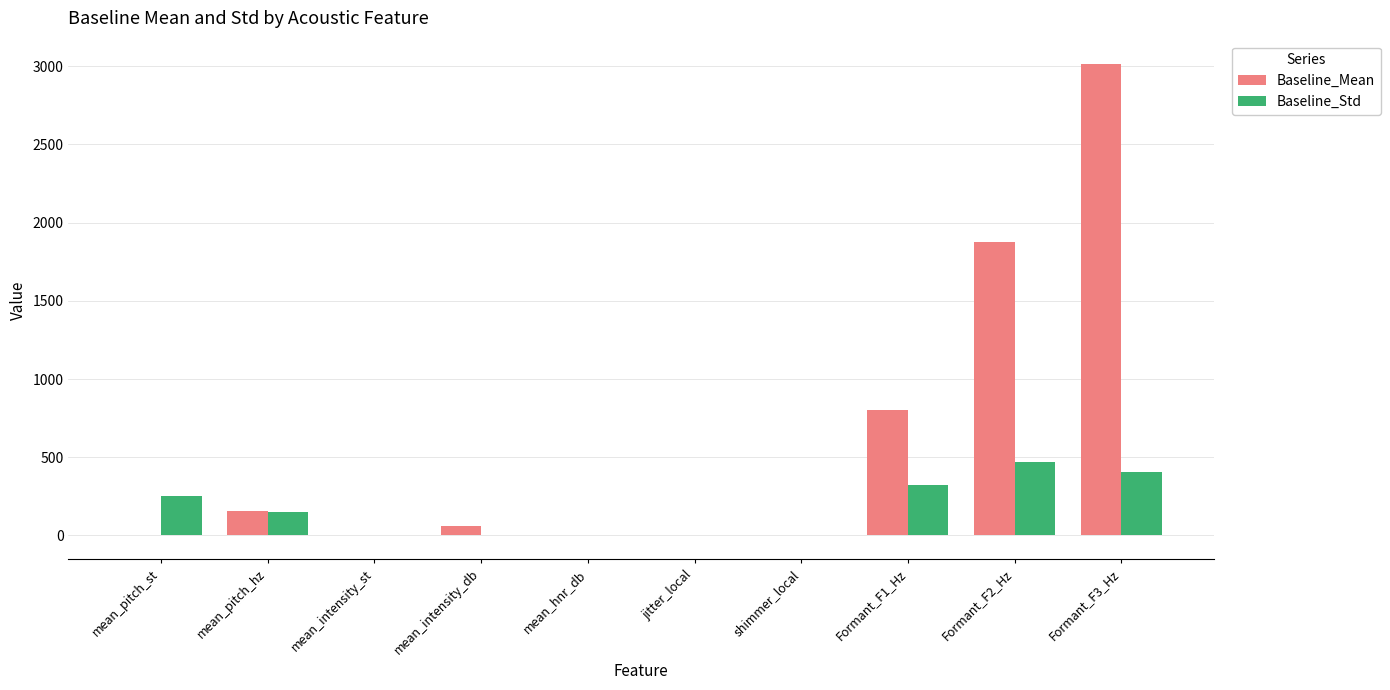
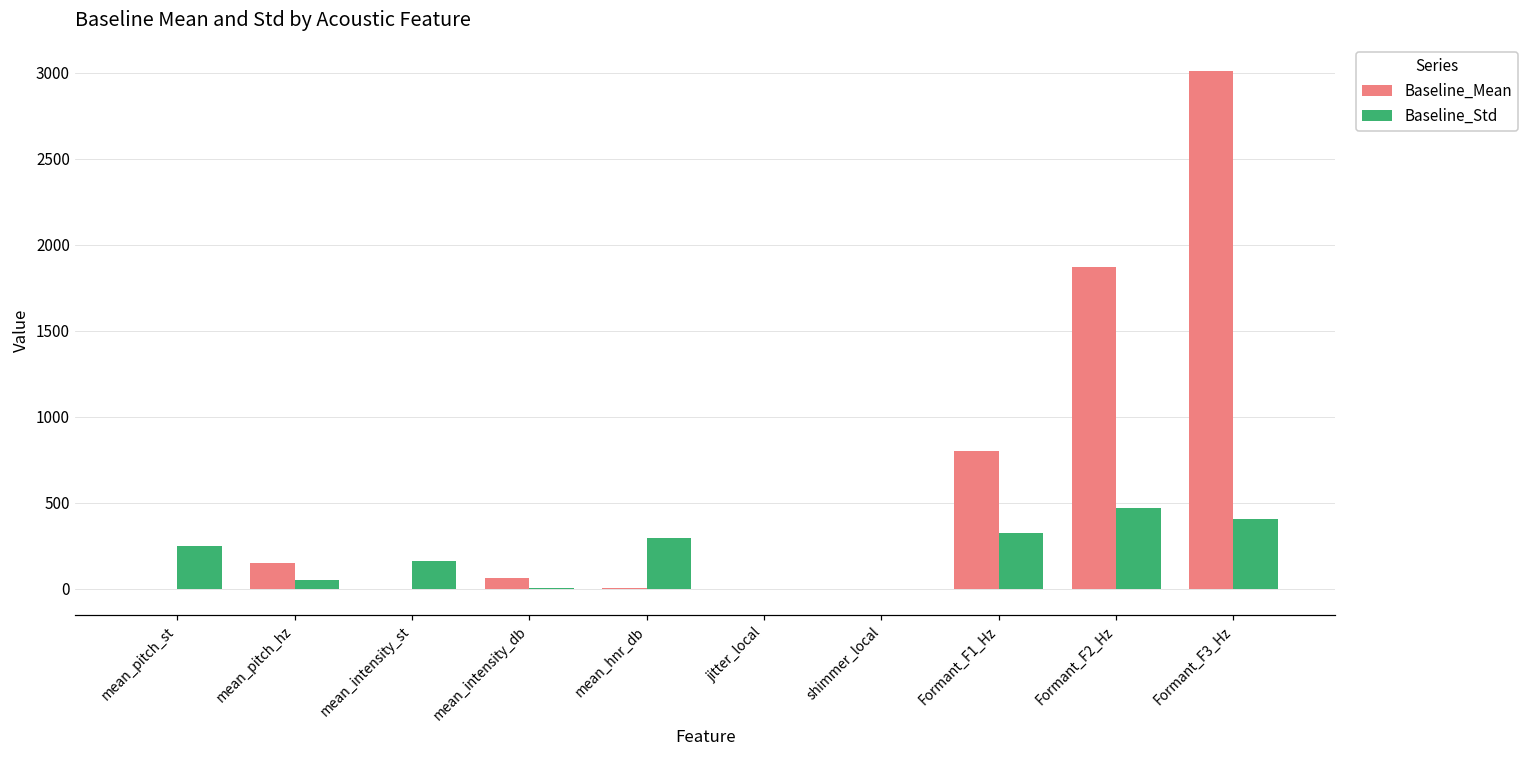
Baseline_Std, mean_pitch_hz: 150 -> 50
Baseline_Std, mean_intensity_st: 0 -> 160
Baseline_Std, mean_hnr_db: 10 -> 290
